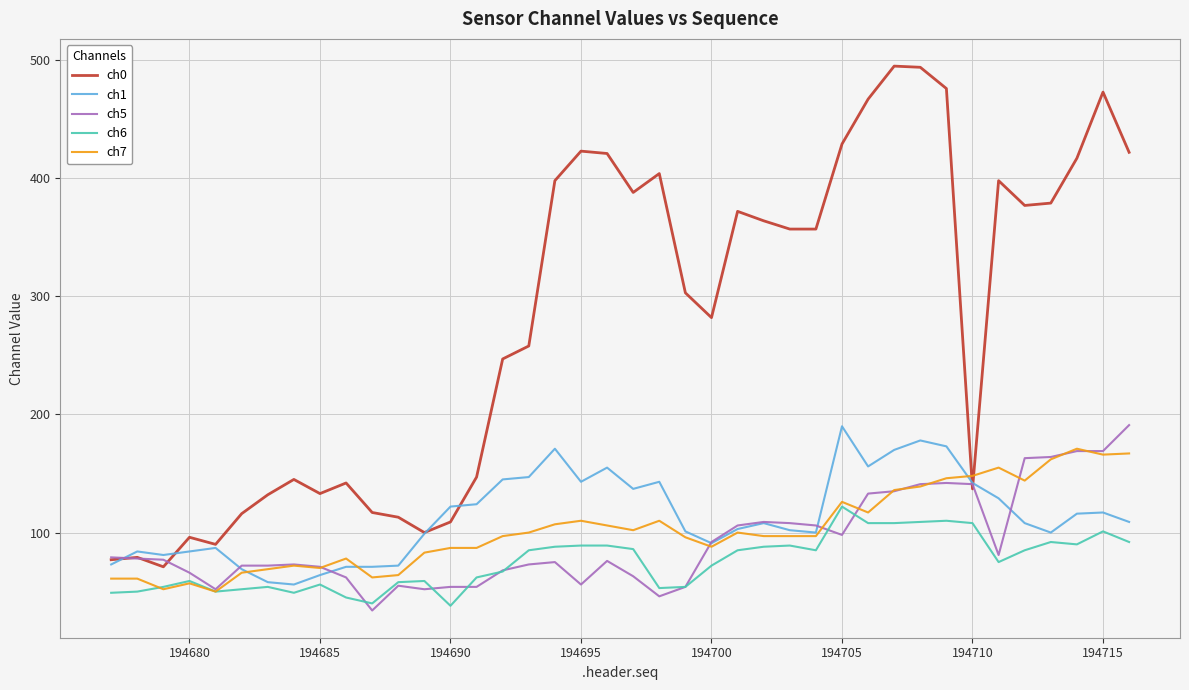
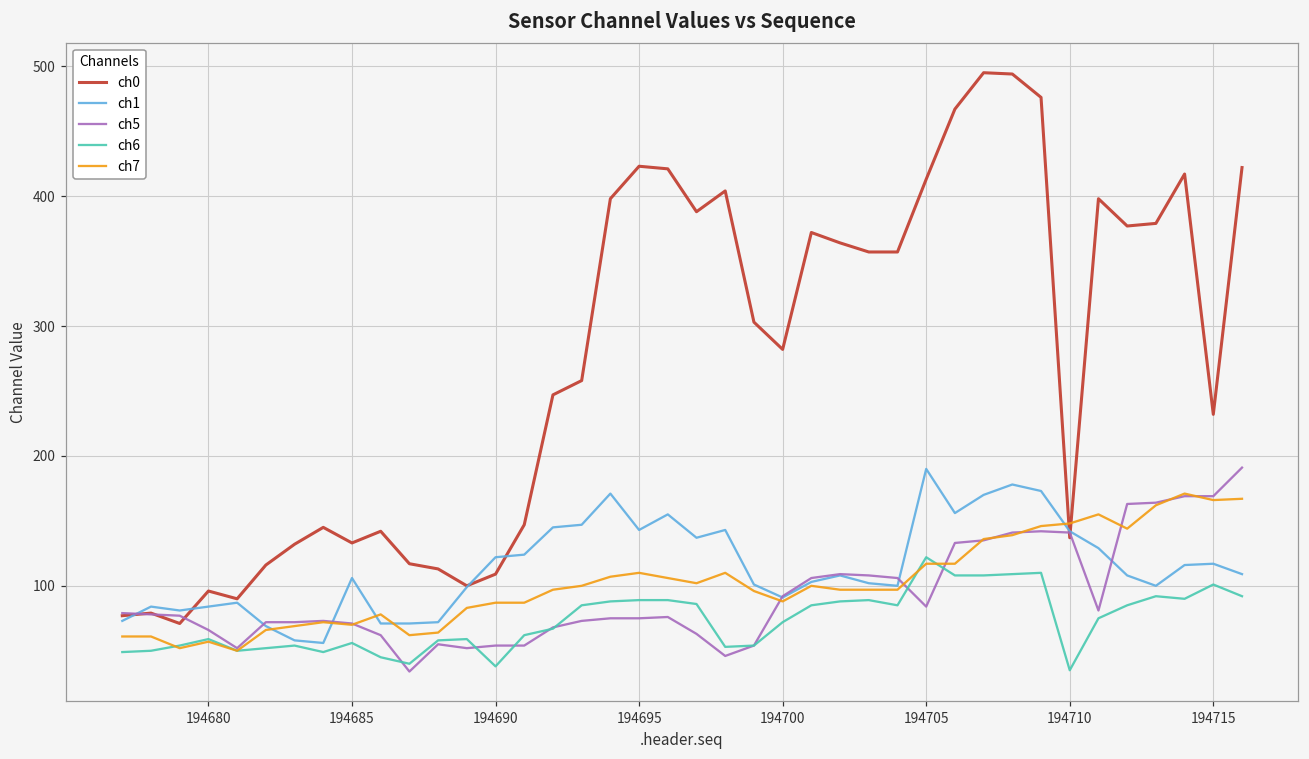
ch1, 194685: 64 -> 106
ch5, 194695: 56 -> 75
ch0, 194705: 429 -> 413
ch5, 194705: 98 -> 84
ch7, 194705: 126 -> 117
ch6, 194710: 108 -> 35
ch0, 194715: 473 -> 232
